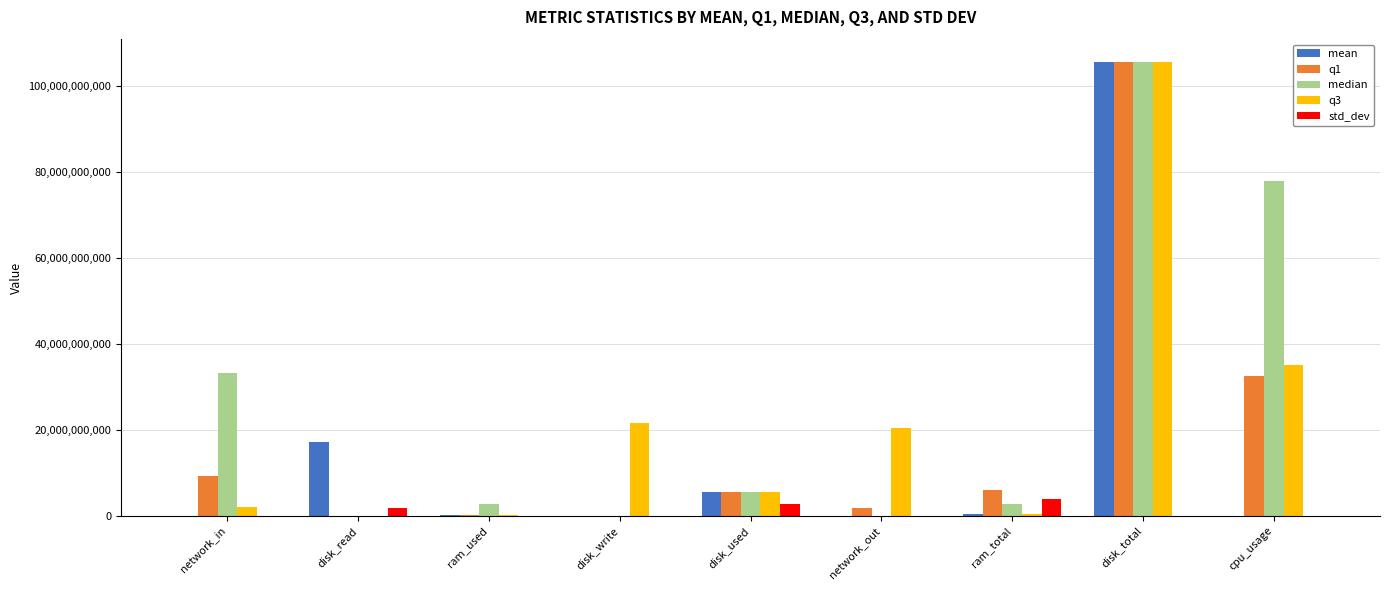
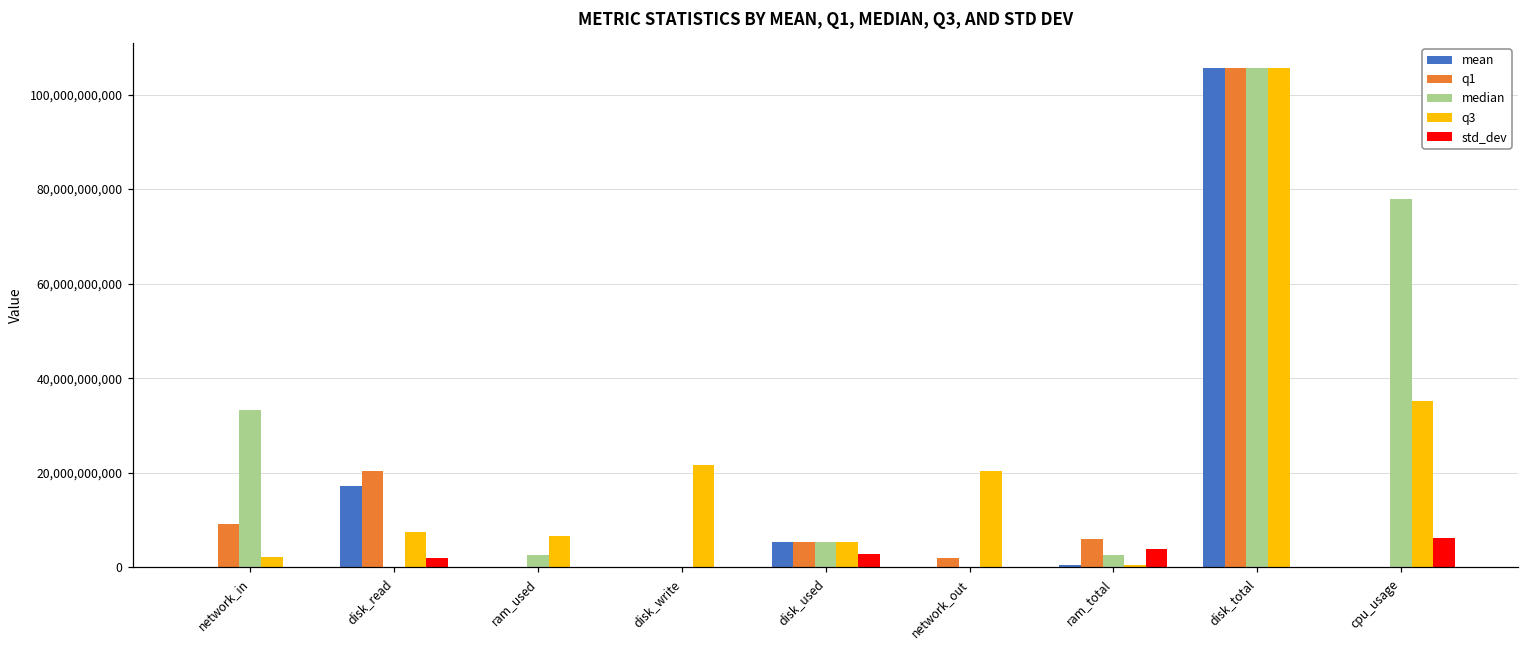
q1, disk_read: 0 -> 20,000,000,000
q3, disk_read: 0 -> 7,000,000,000
q3, ram_used: 0 -> 7,000,000,000
q1, cpu_usage: 33,000,000,000 -> 0
std_dev, cpu_usage: 0 -> 6,000,000,000
